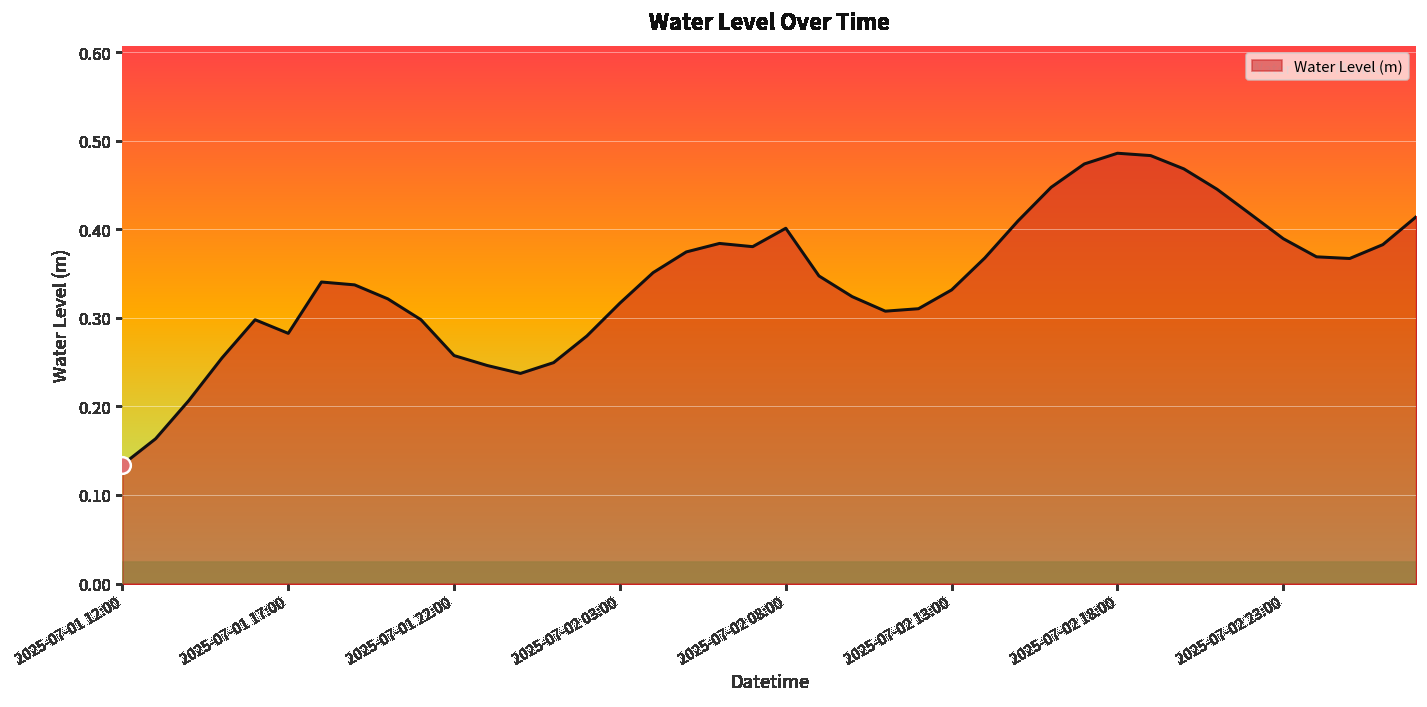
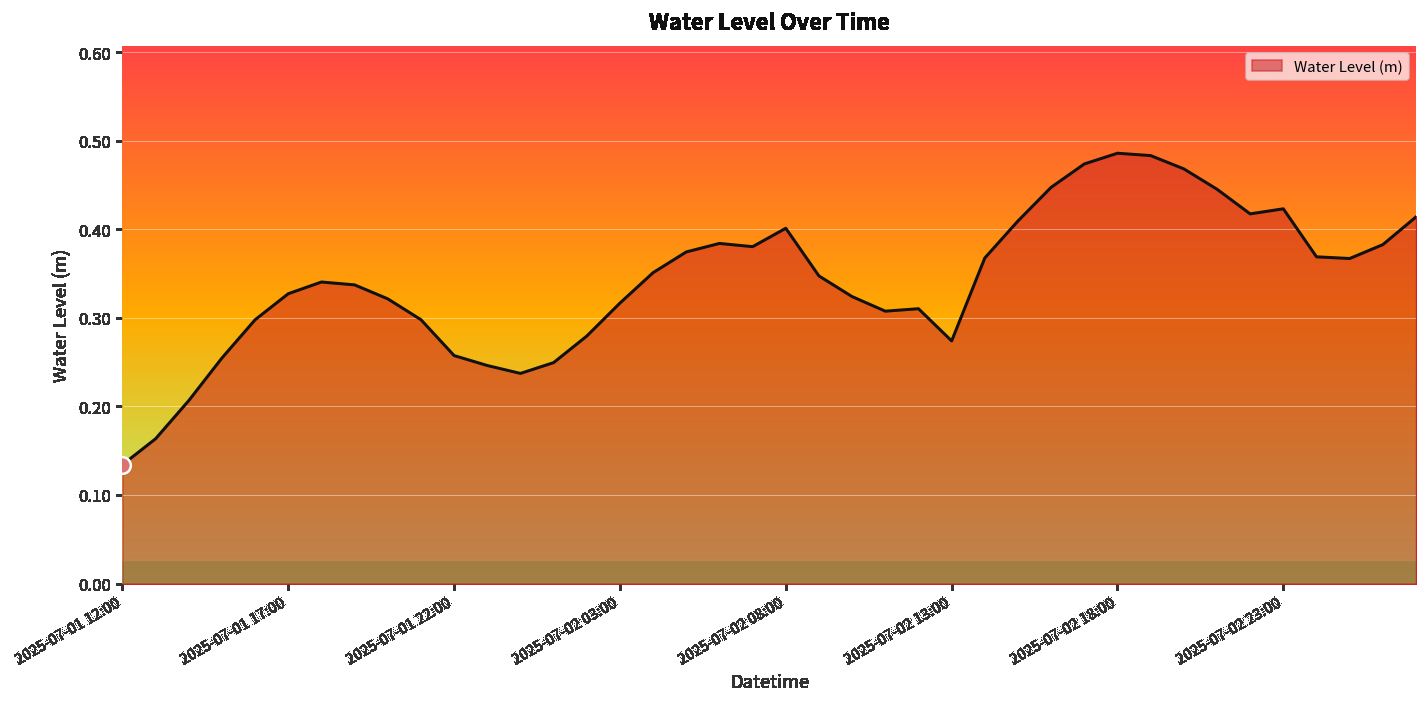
Water Level (m), 2025-07-01 17:00: 0.28 -> 0.33
Water Level (m), 2025-07-02 13:00: 0.33 -> 0.27
Water Level (m), 2025-07-02 23:00: 0.39 -> 0.42
